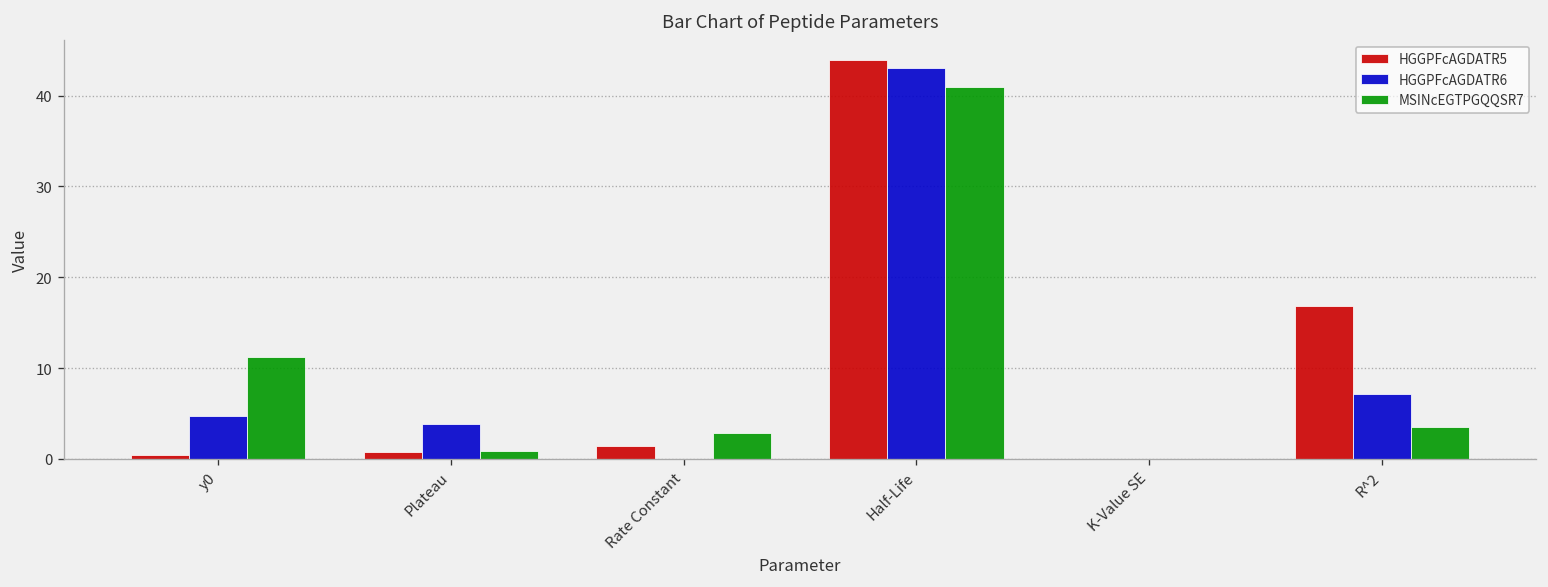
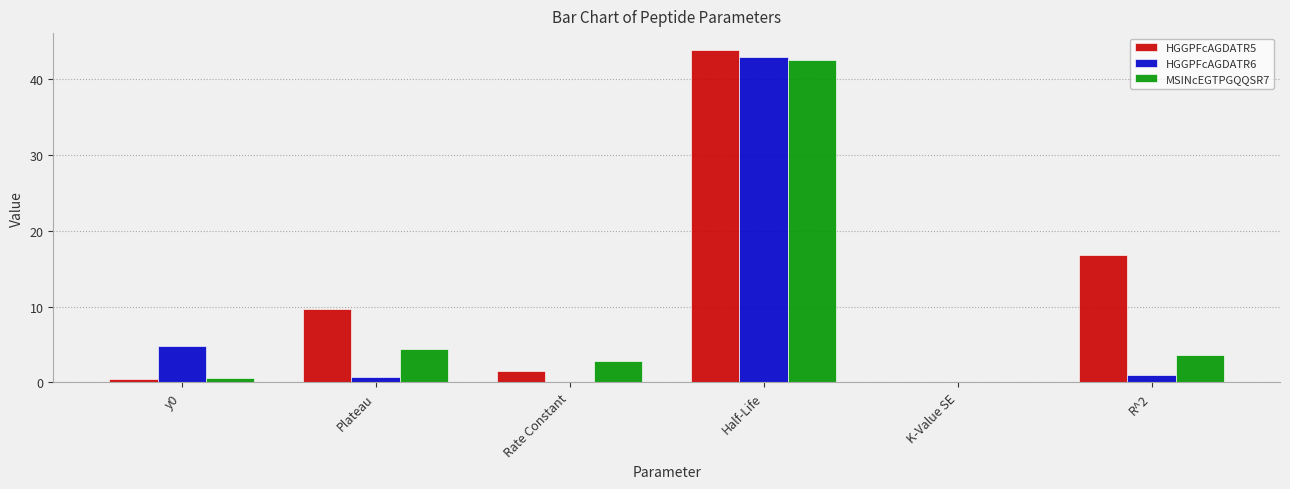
MSINcEGTPGQQSR7, y0: 11 -> 1
HGGPFcAGDATR5, Plateau: 1 -> 10
HGGPFcAGDATR6, Plateau: 4 -> 1
MSINcEGTPGQQSR7, Plateau: 1 -> 4
MSINcEGTPGQQSR7, Half-Life: 41 -> 43
HGGPFcAGDATR6, R^2: 7 -> 1
